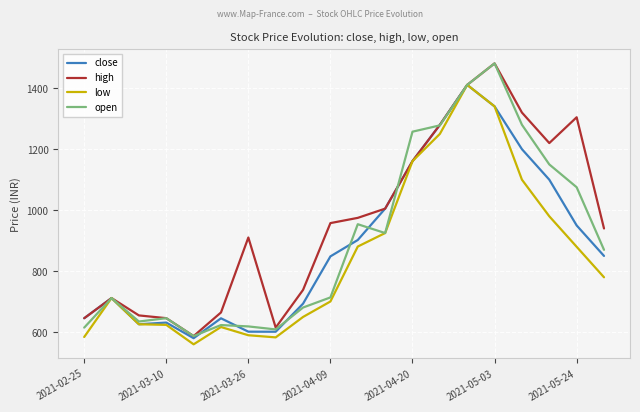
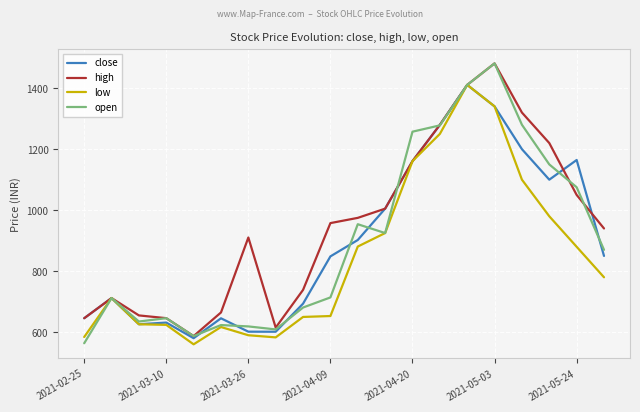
open, 2021-02-25: 620 -> 560
low, 2021-04-09: 700 -> 650
close, 2021-05-24: 950 -> 1160
high, 2021-05-24: 1300 -> 1050
